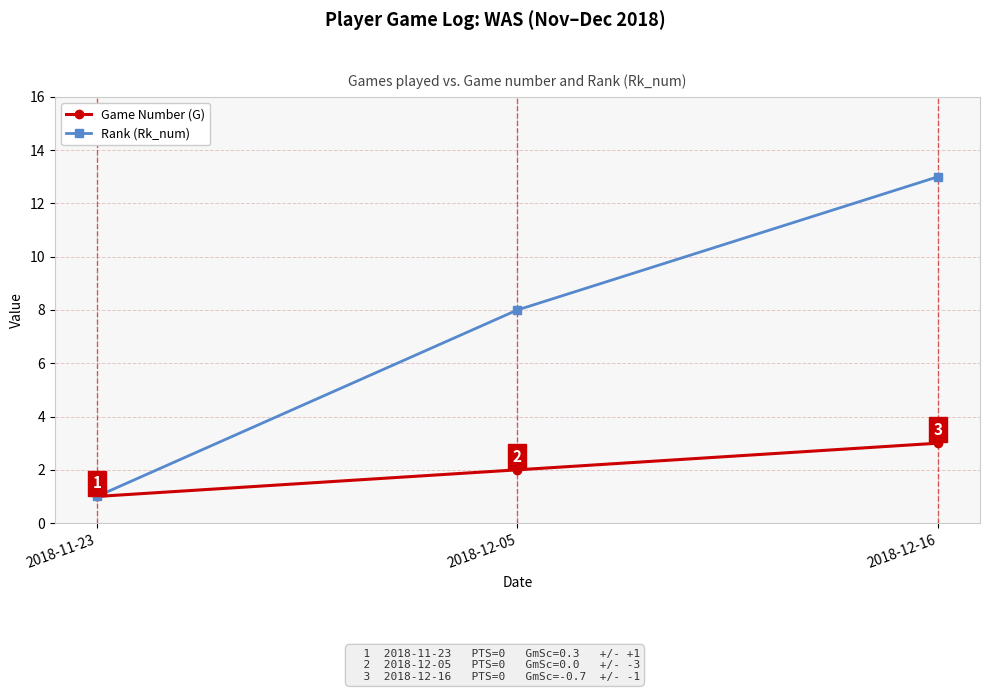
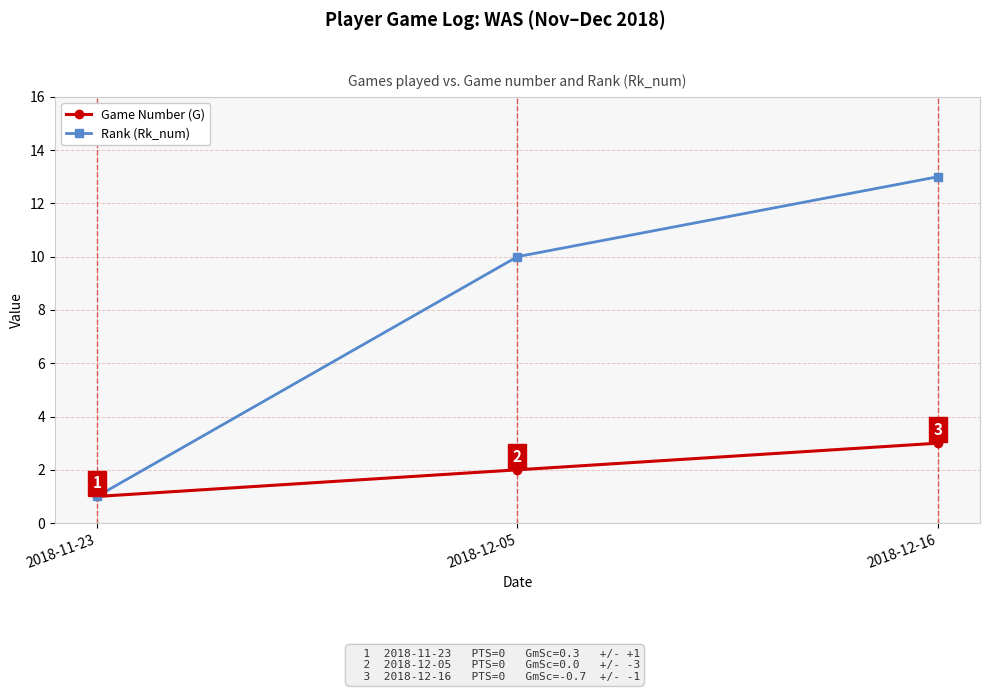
Rank (Rk_num), 2018-12-05: 8 -> 10
